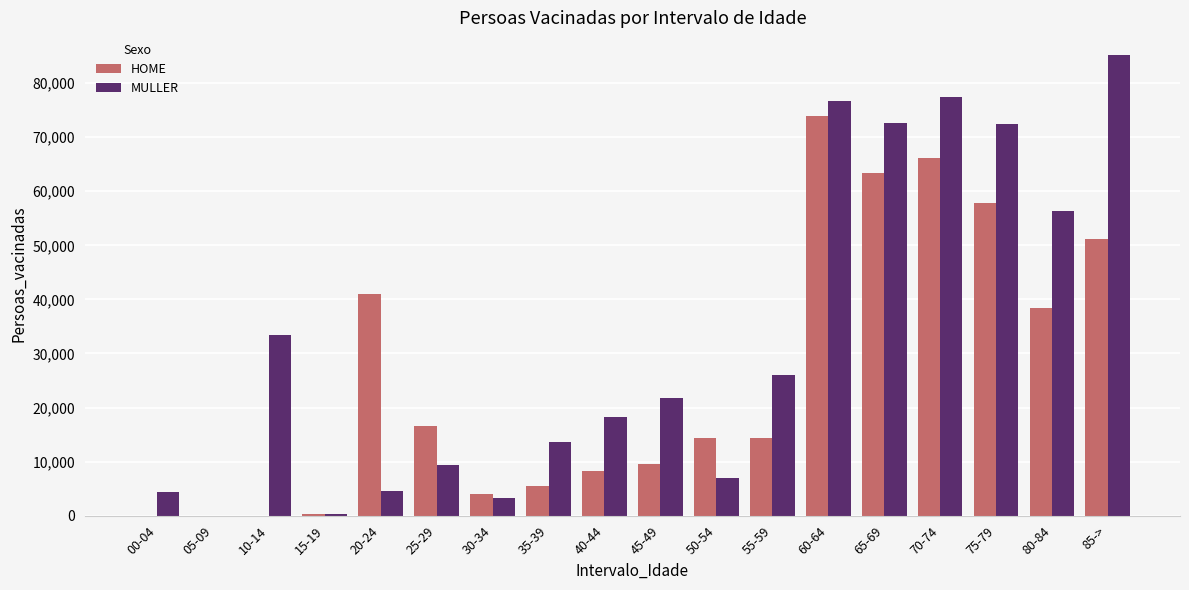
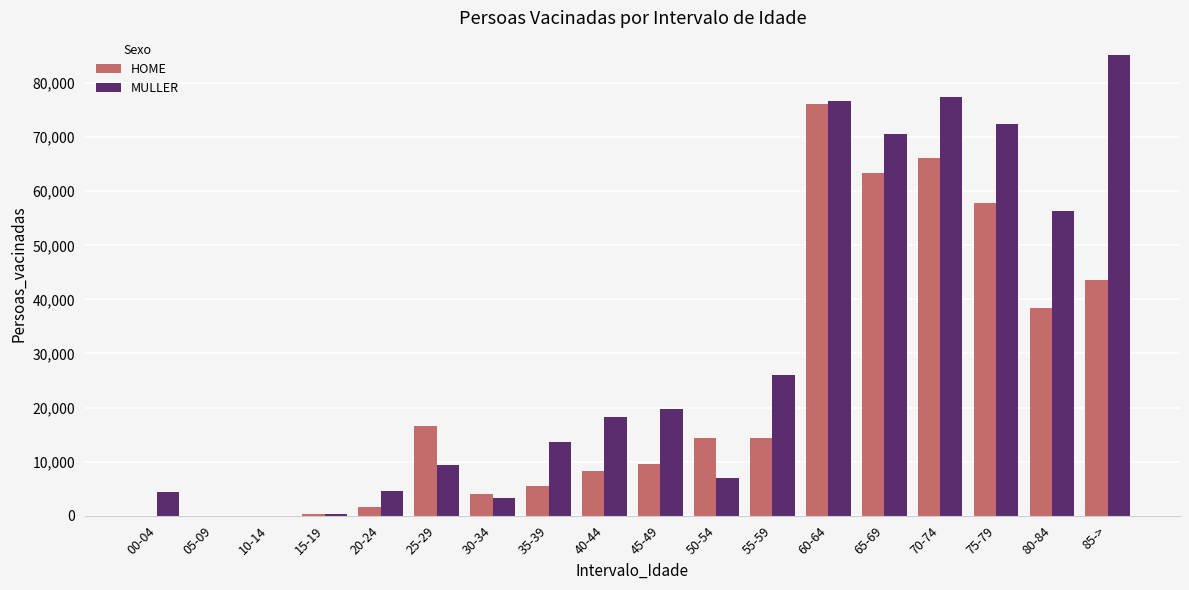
MULLER, 10-14: 33,000 -> 0
HOME, 20-24: 41,000 -> 2,000
MULLER, 45-49: 22,000 -> 20,000
HOME, 60-64: 74,000 -> 76,000
MULLER, 65-69: 73,000 -> 71,000
HOME, 85->: 51,000 -> 44,000
